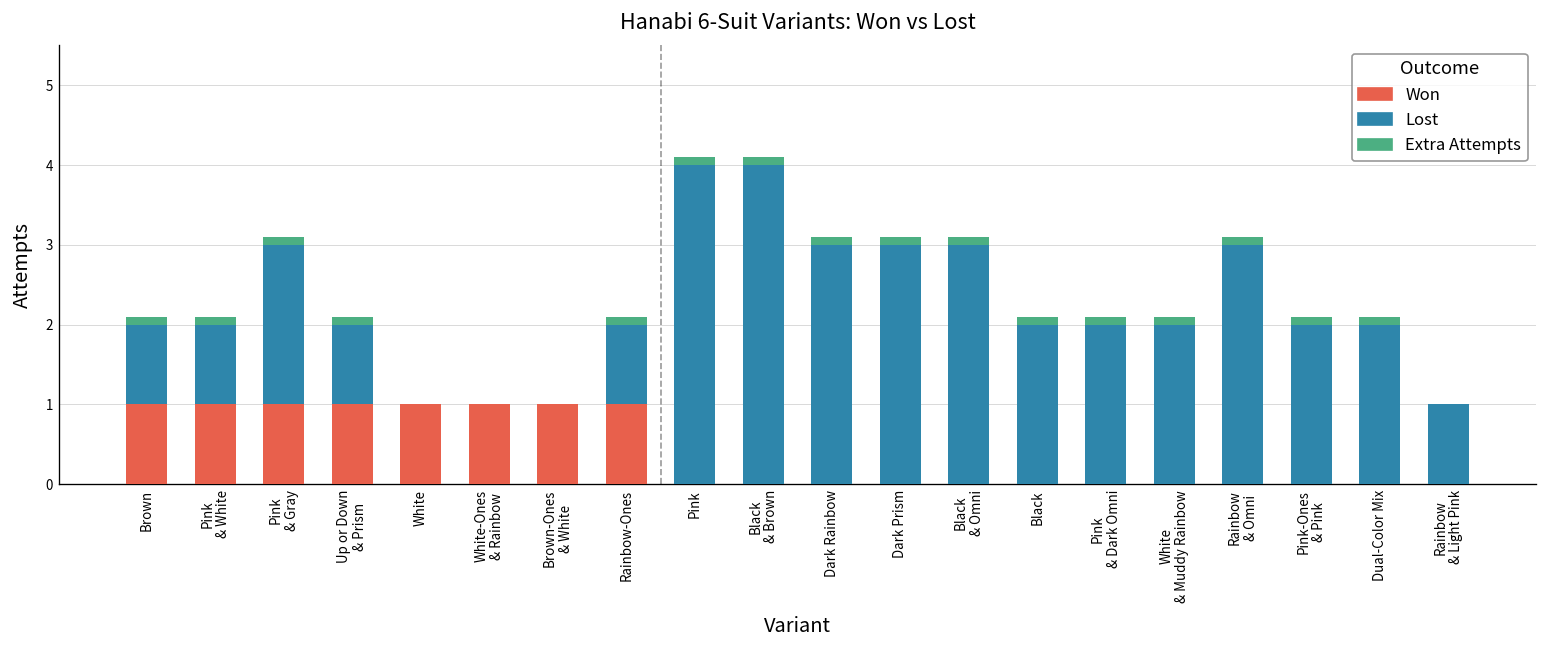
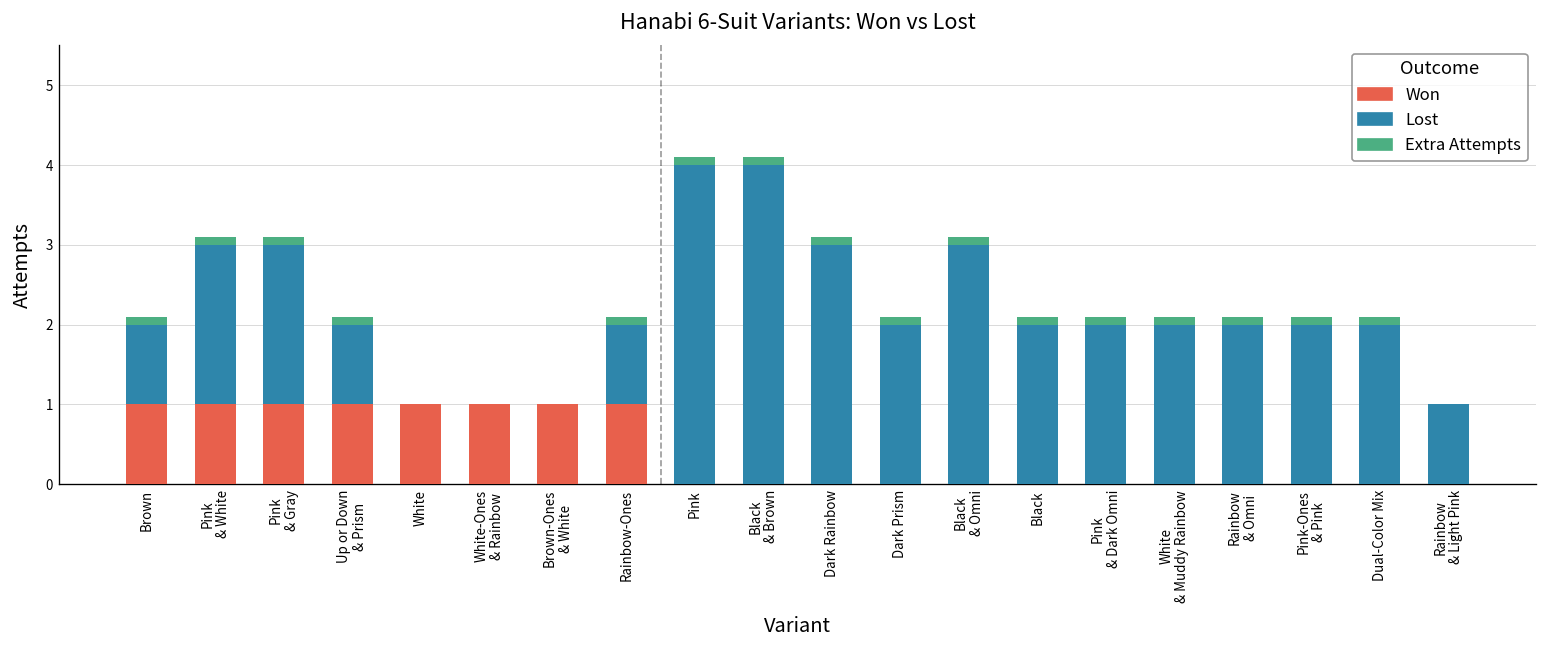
Lost, Pink & White: 1 -> 2
Lost, Dark Prism: 3 -> 2
Lost, Rainbow & Omni: 3 -> 2
